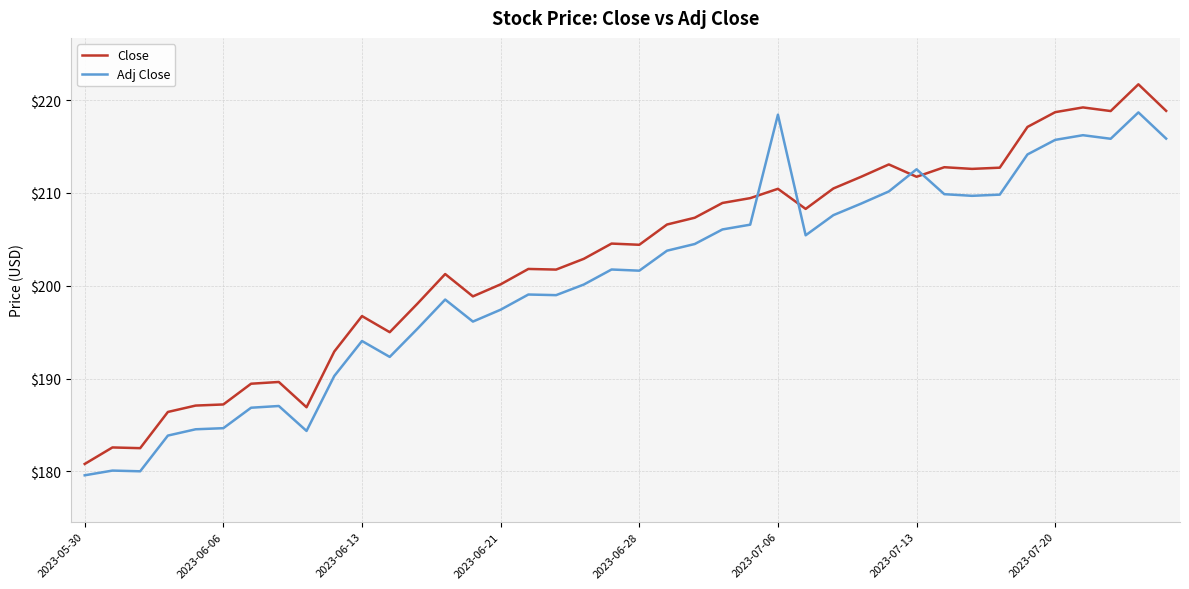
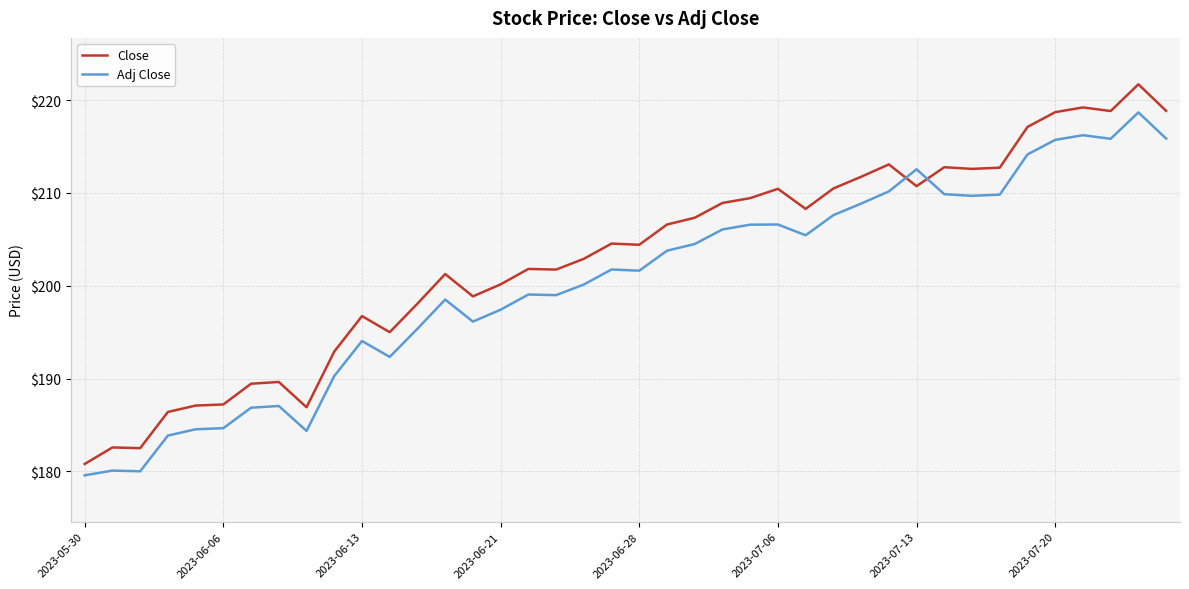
Adj Close, 2023-07-06: $218 -> $207
Close, 2023-07-13: $212 -> $211
